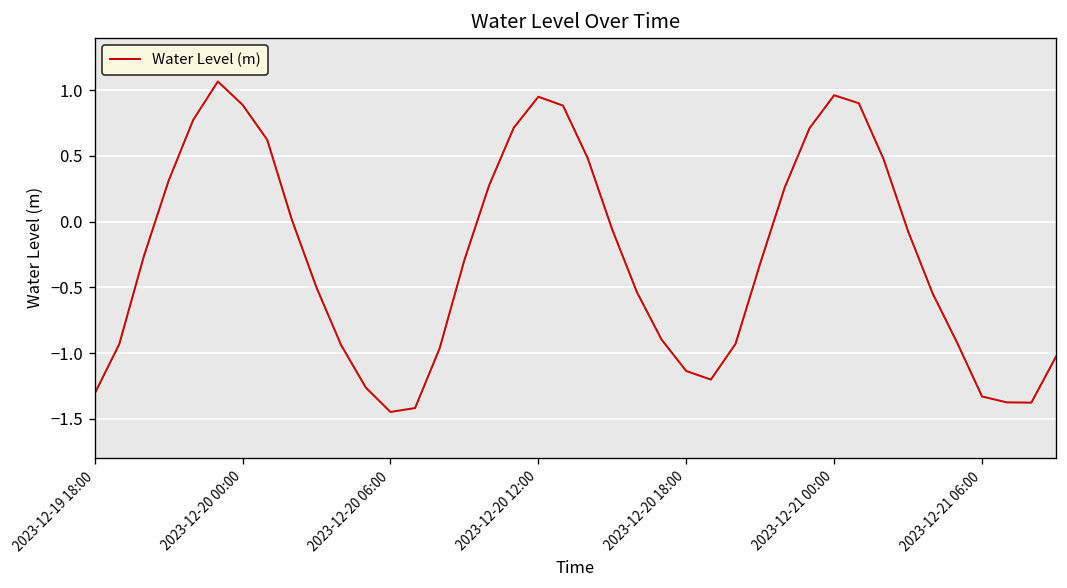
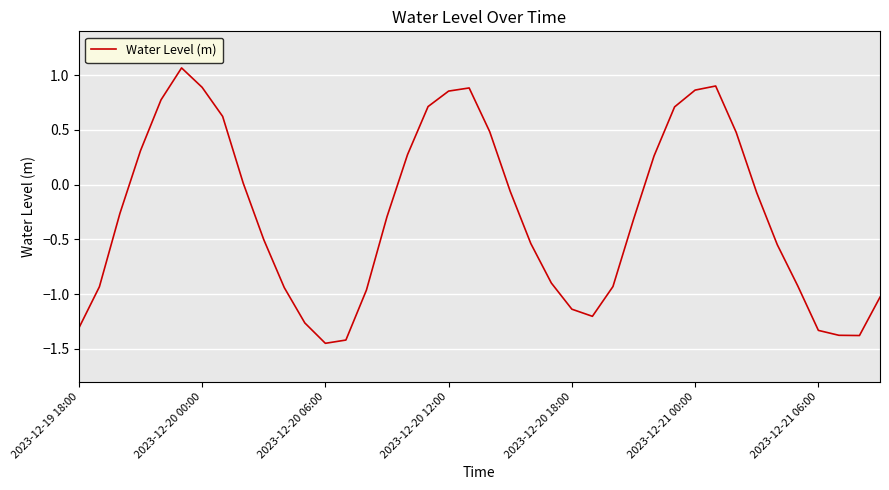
2023-12-20 12:00: 0.95 -> 0.85
2023-12-21 00:00: 0.96 -> 0.86
